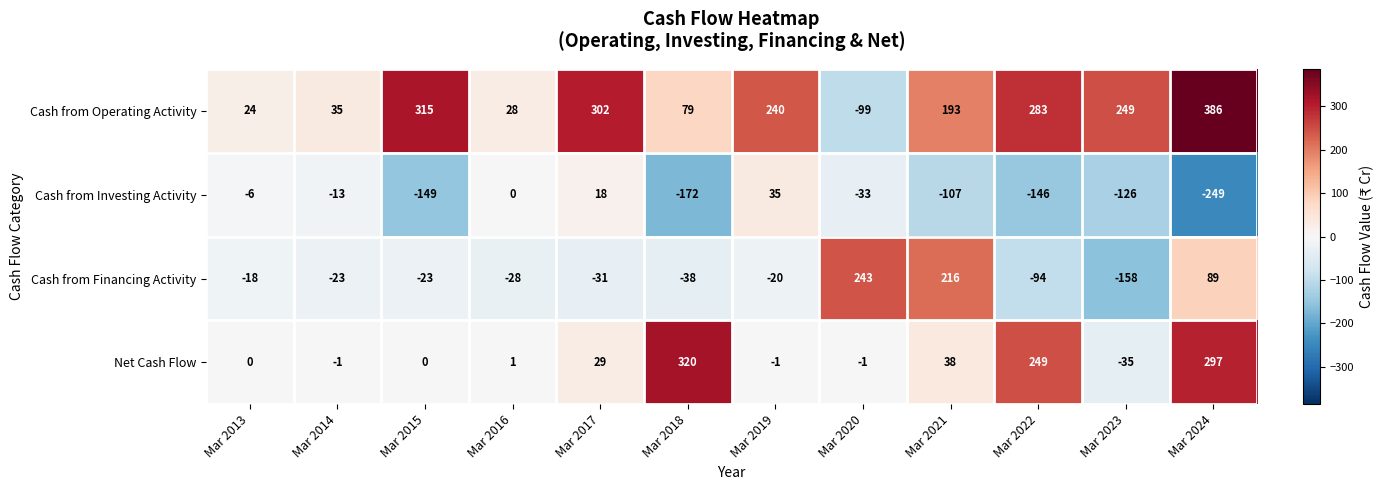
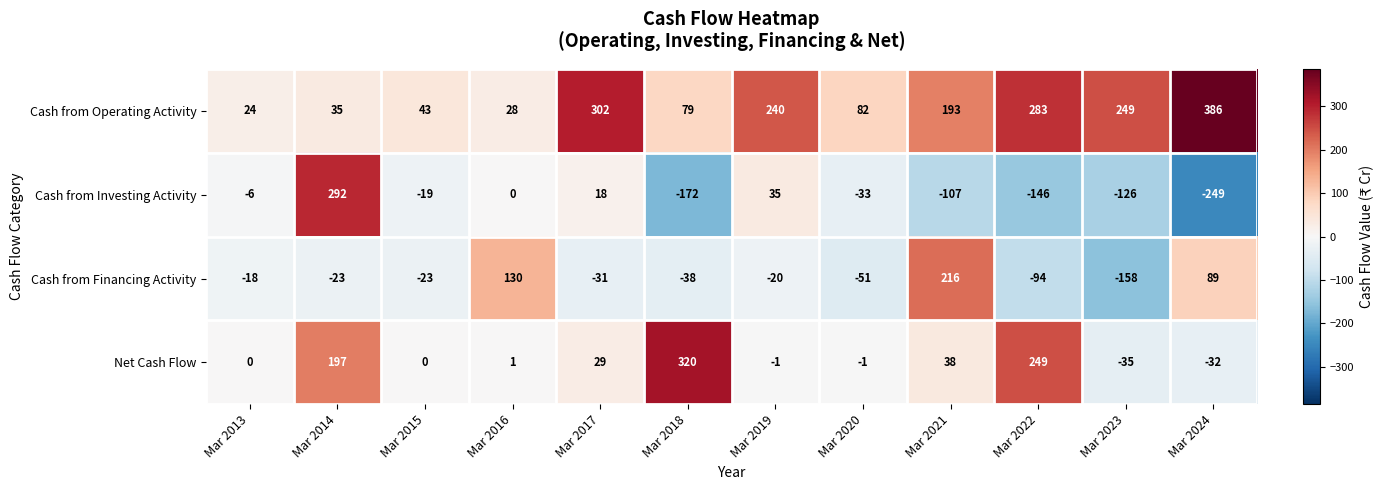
Cash from Operating Activity, Mar 2015: 315 -> 43
Cash from Operating Activity, Mar 2020: -99 -> 82
Cash from Investing Activity, Mar 2014: -13 -> 292
Cash from Investing Activity, Mar 2015: -149 -> -19
Cash from Financing Activity, Mar 2016: -28 -> 130
Cash from Financing Activity, Mar 2020: 243 -> -51
Net Cash Flow, Mar 2014: -1 -> 197
Net Cash Flow, Mar 2024: 297 -> -32
